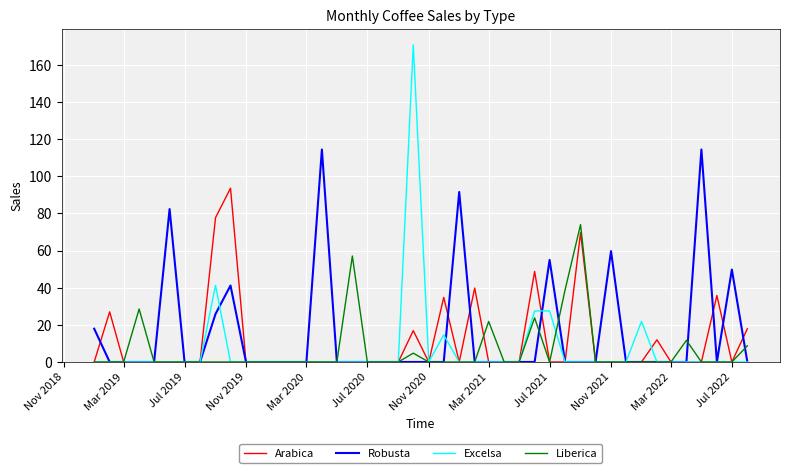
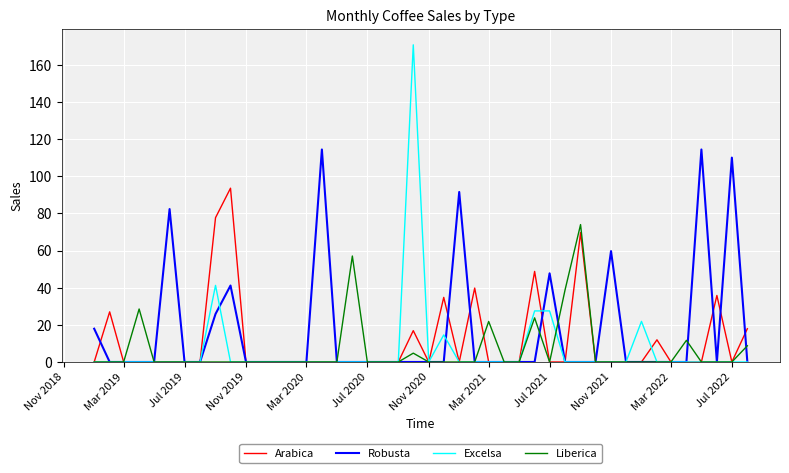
Robusta, Jul 2021: 55 -> 48
Robusta, Jul 2022: 50 -> 110
